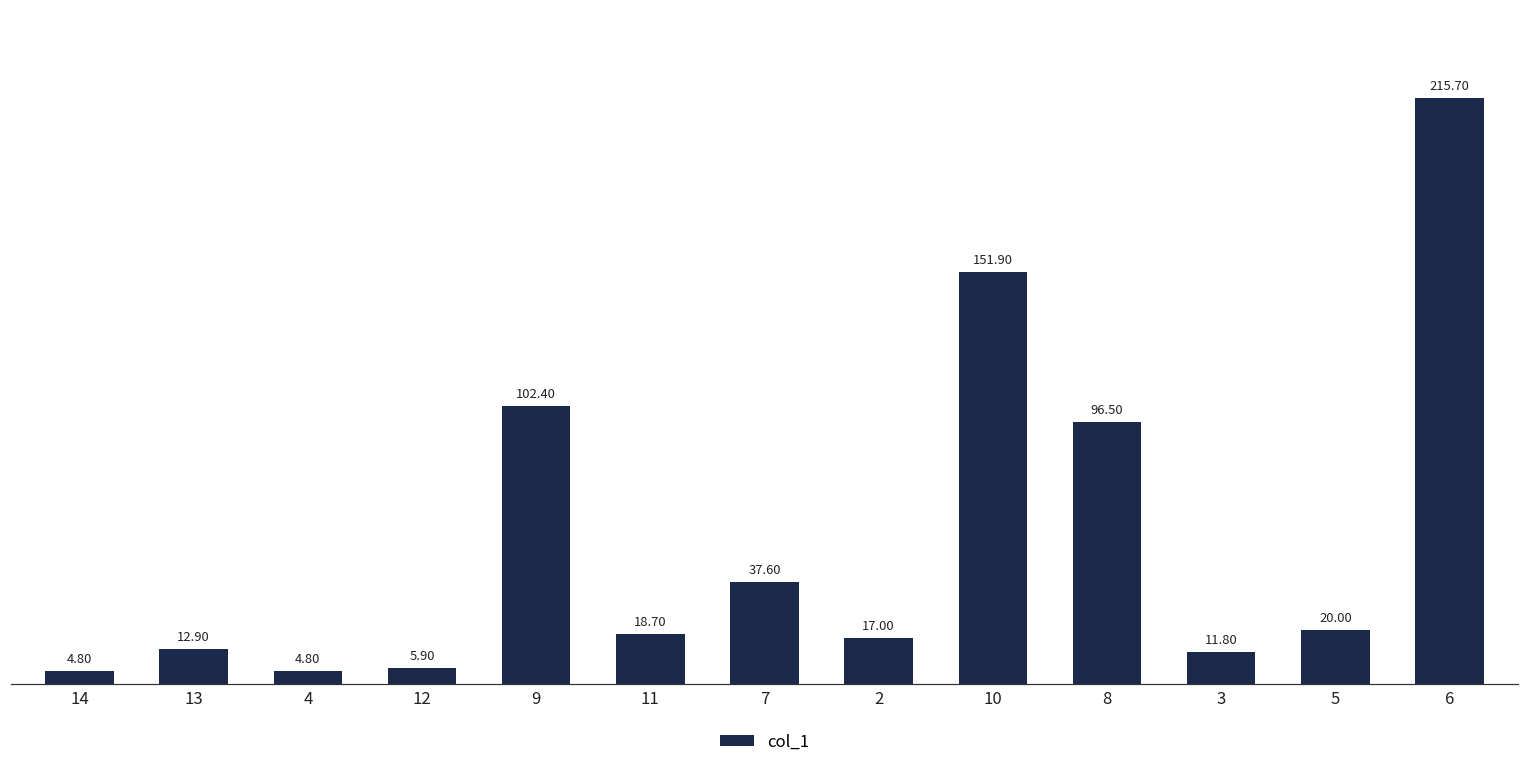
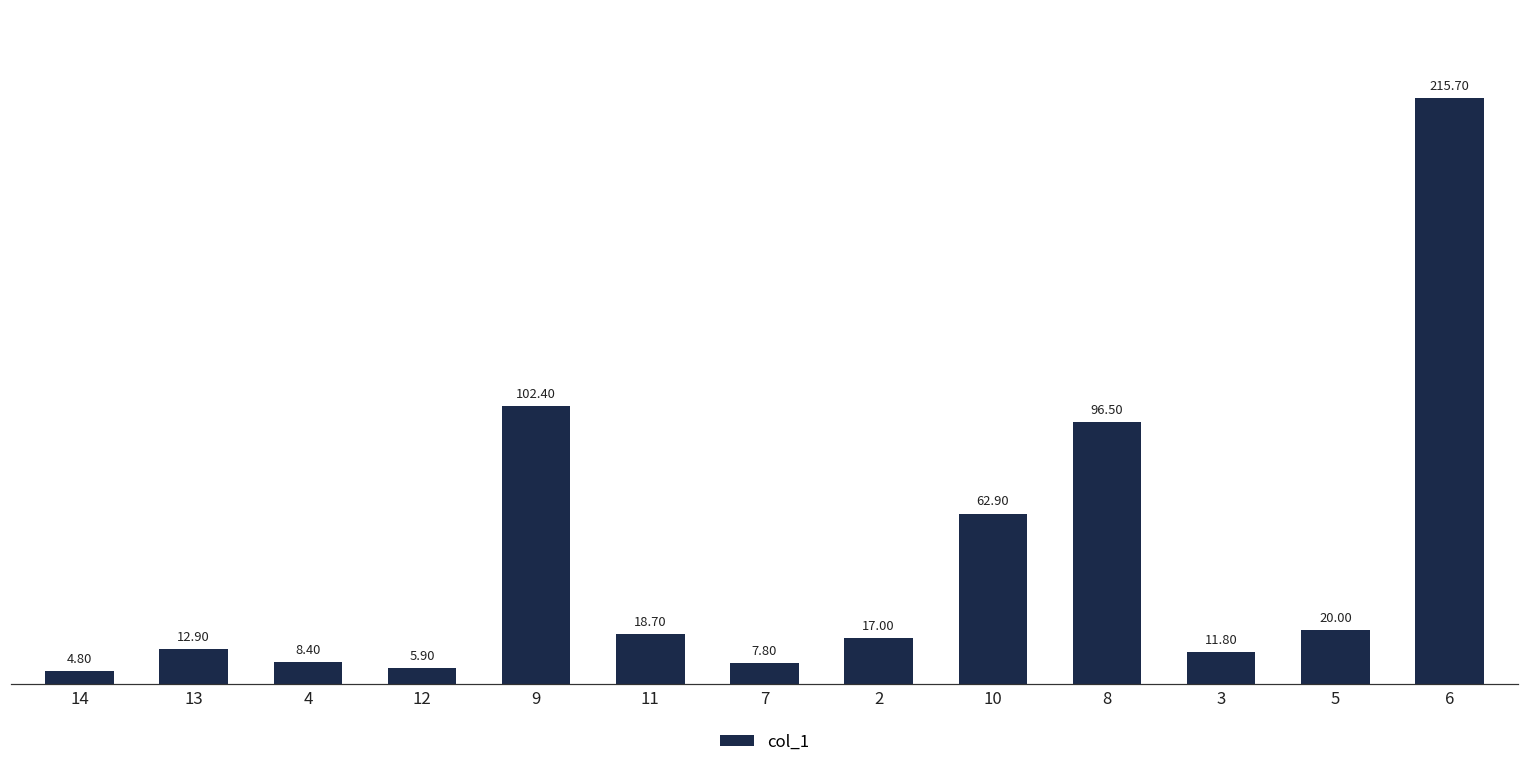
4: 4.80 -> 8.40
7: 37.60 -> 7.80
10: 151.90 -> 62.90
